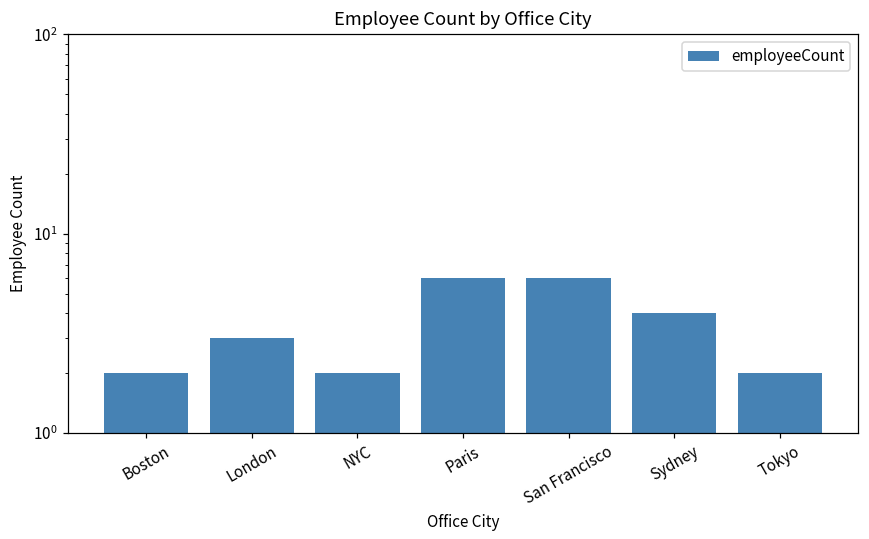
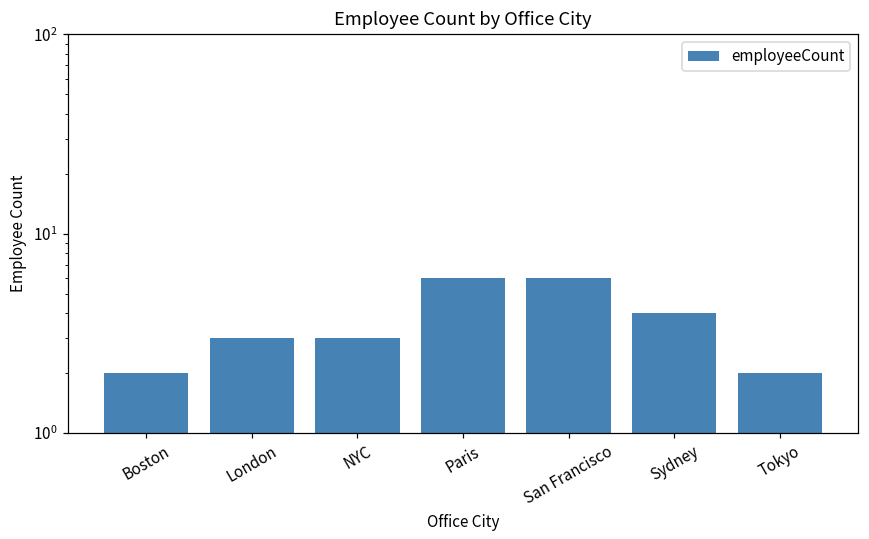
NYC: 2 -> 3
